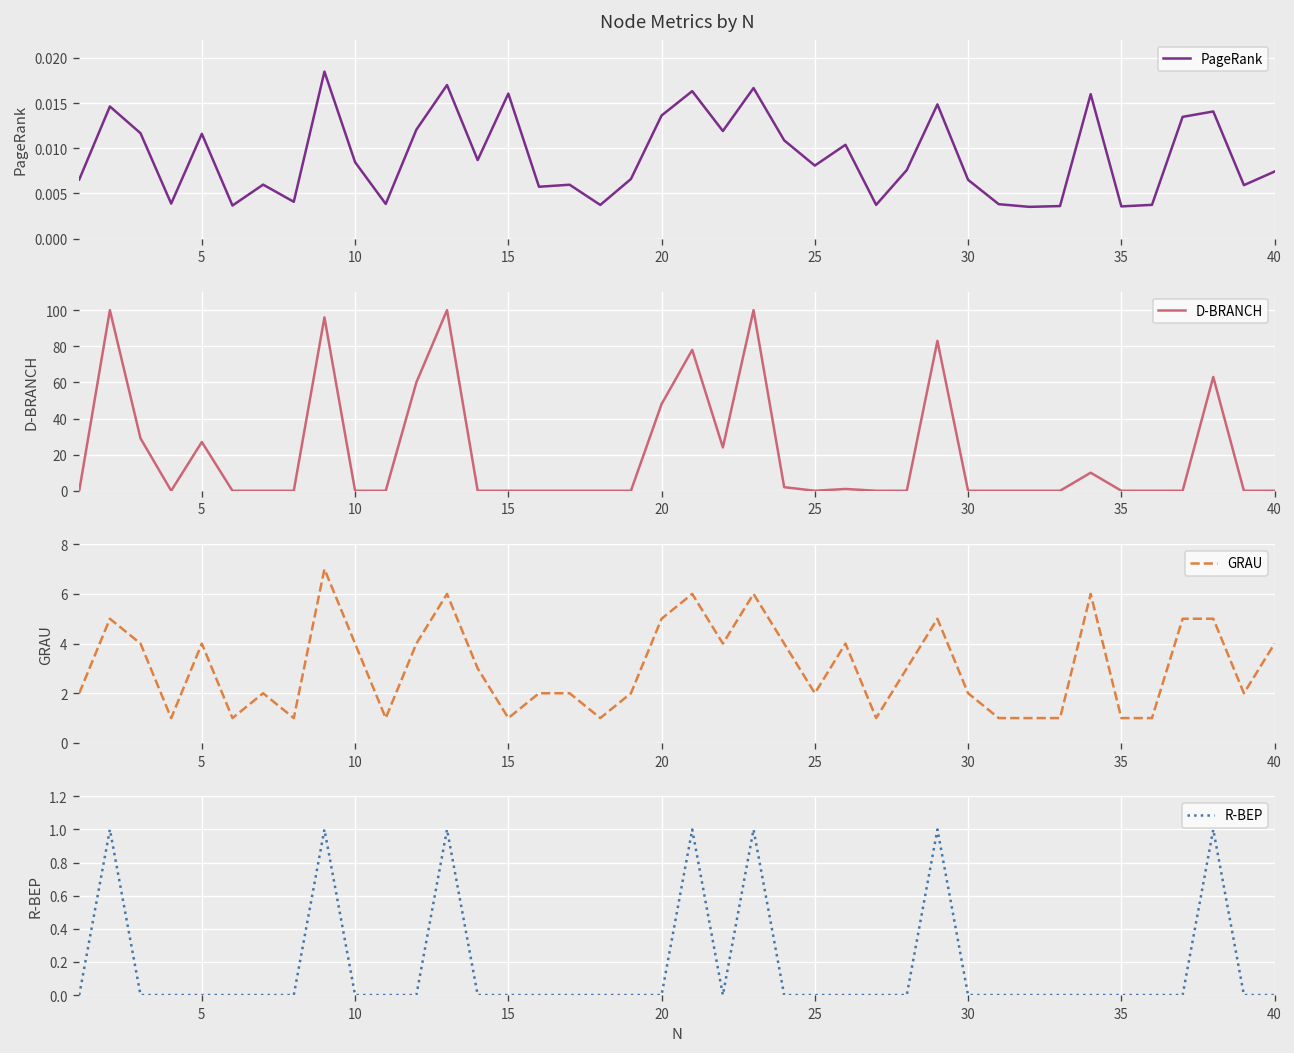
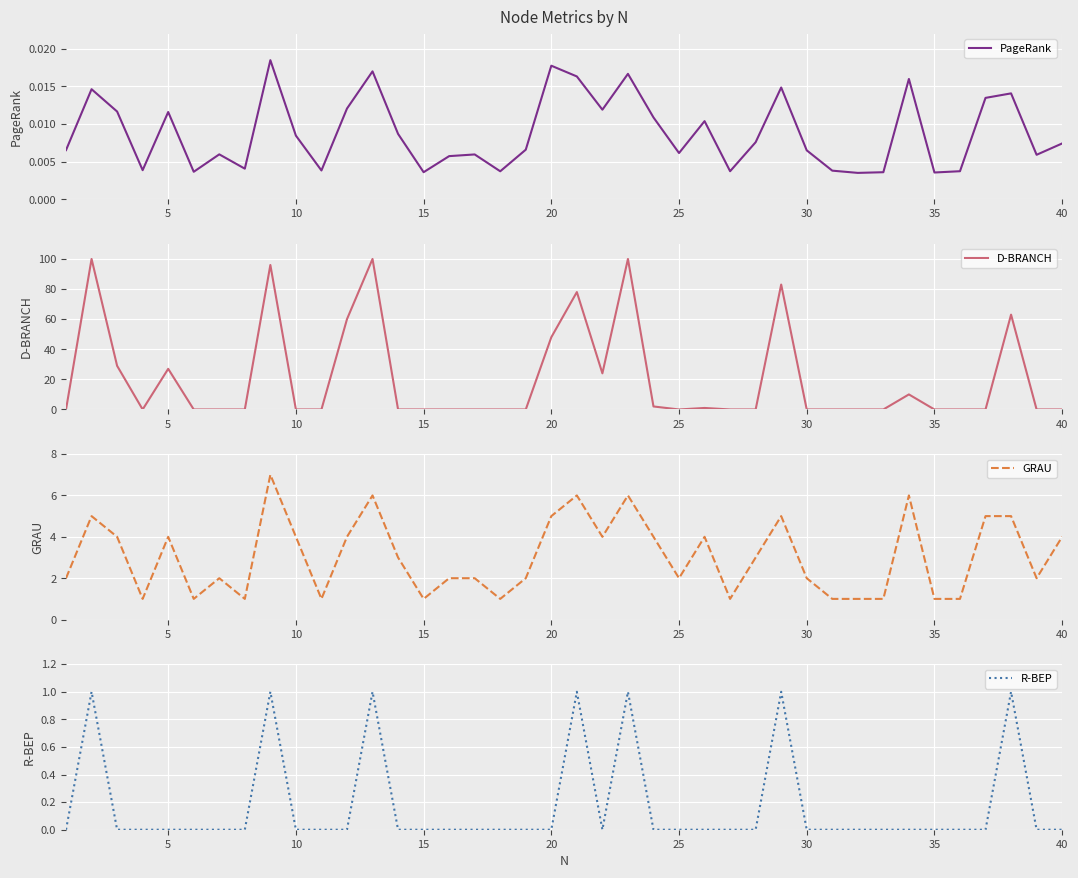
Node Metrics by N, 15: 0.016 -> 0.004
Node Metrics by N, 20: 0.014 -> 0.018
Node Metrics by N, 25: 0.008 -> 0.006
